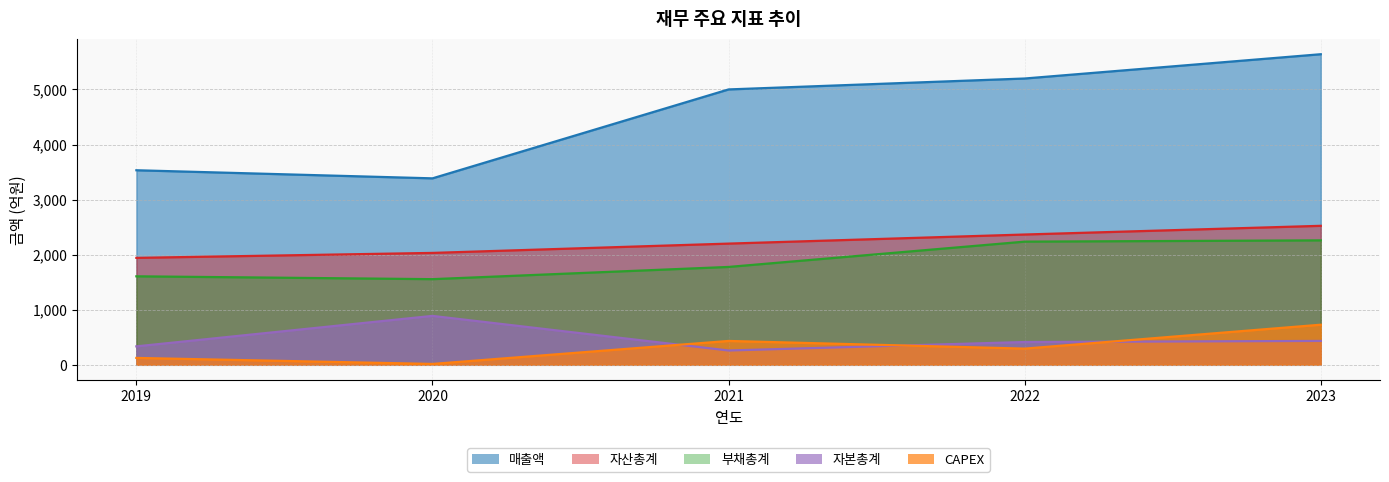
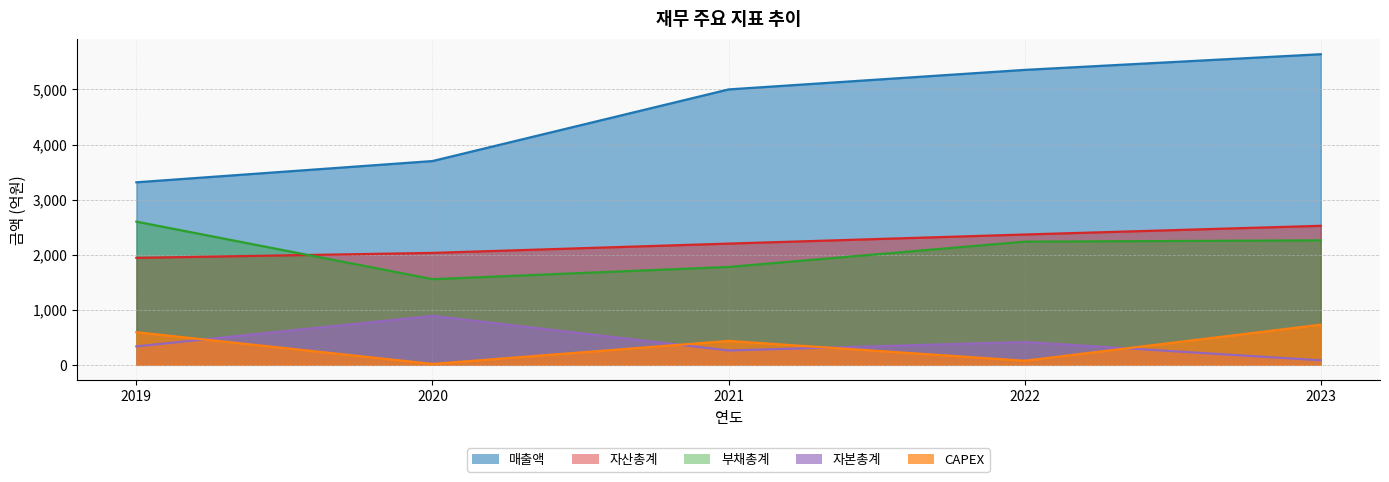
매출액, 2019: 3,500 -> 3,300
부채총계, 2019: 1,600 -> 2,600
CAPEX, 2019: 100 -> 600
매출액, 2020: 3,400 -> 3,700
매출액, 2022: 5,200 -> 5,400
CAPEX, 2022: 300 -> 100
자본총계, 2023: 400 -> 100
